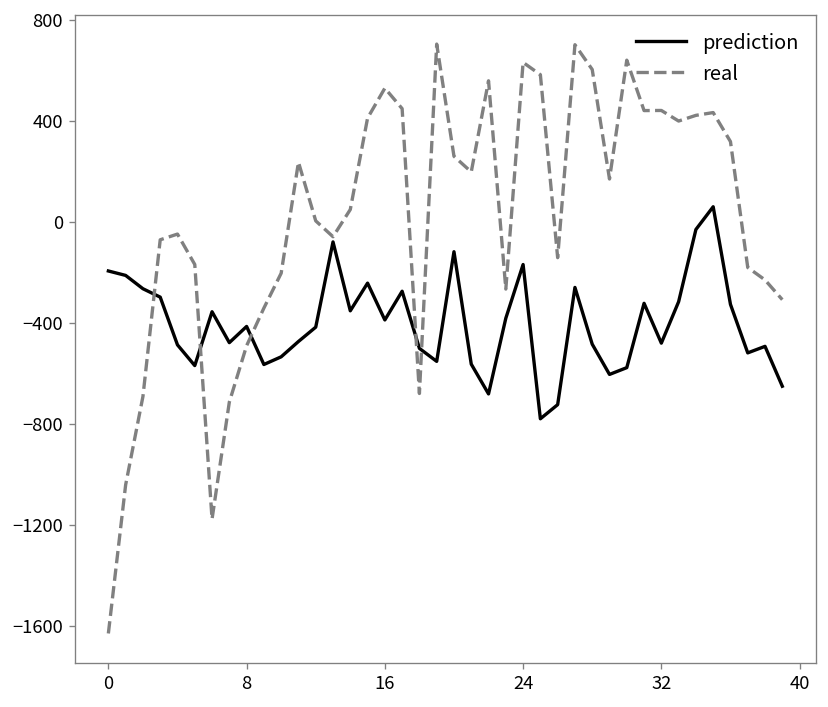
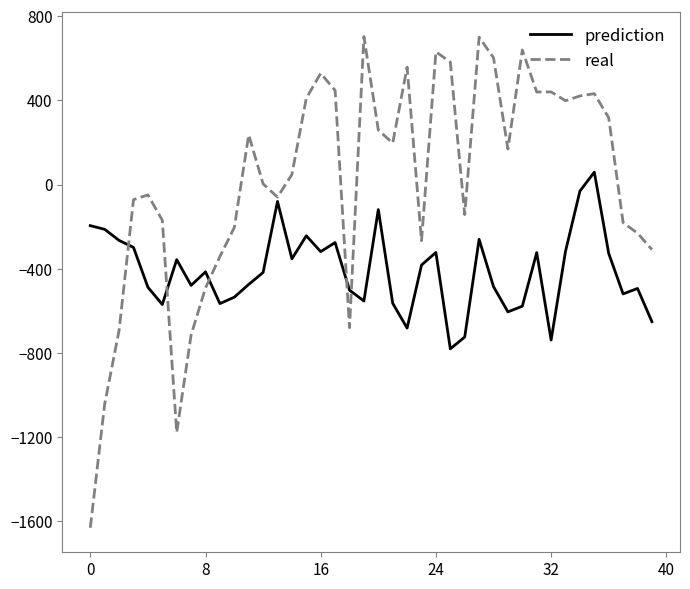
prediction, 16: -390 -> -320
prediction, 24: -170 -> -320
prediction, 32: -480 -> -740
